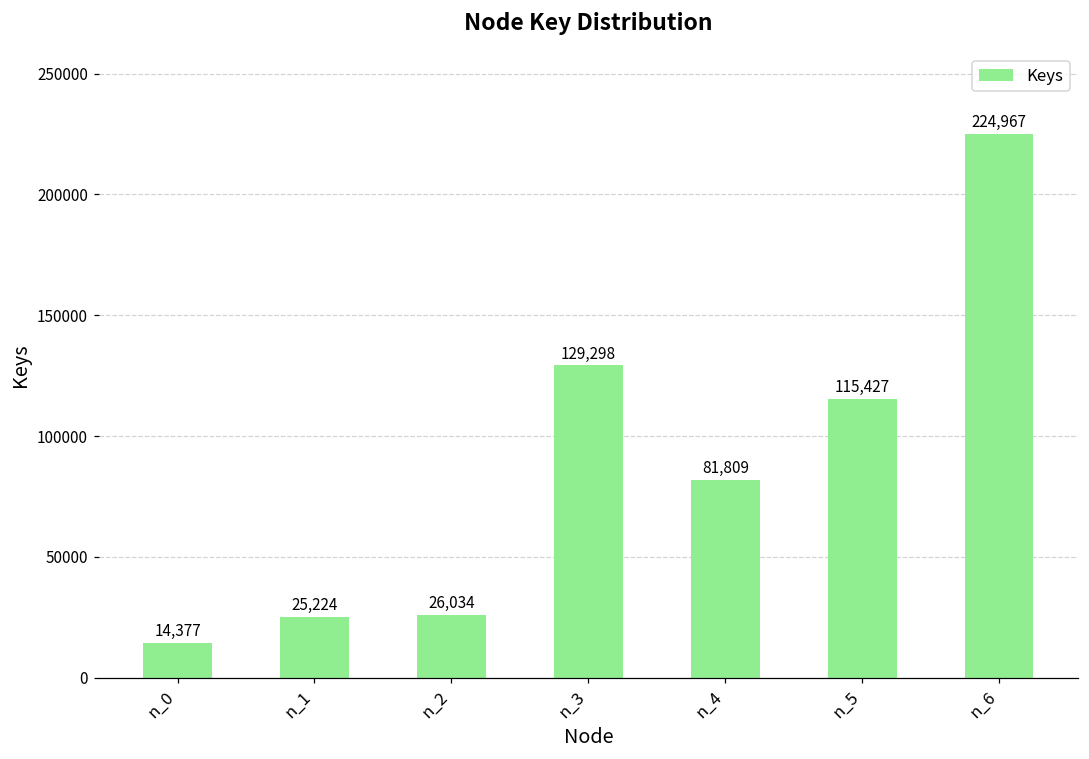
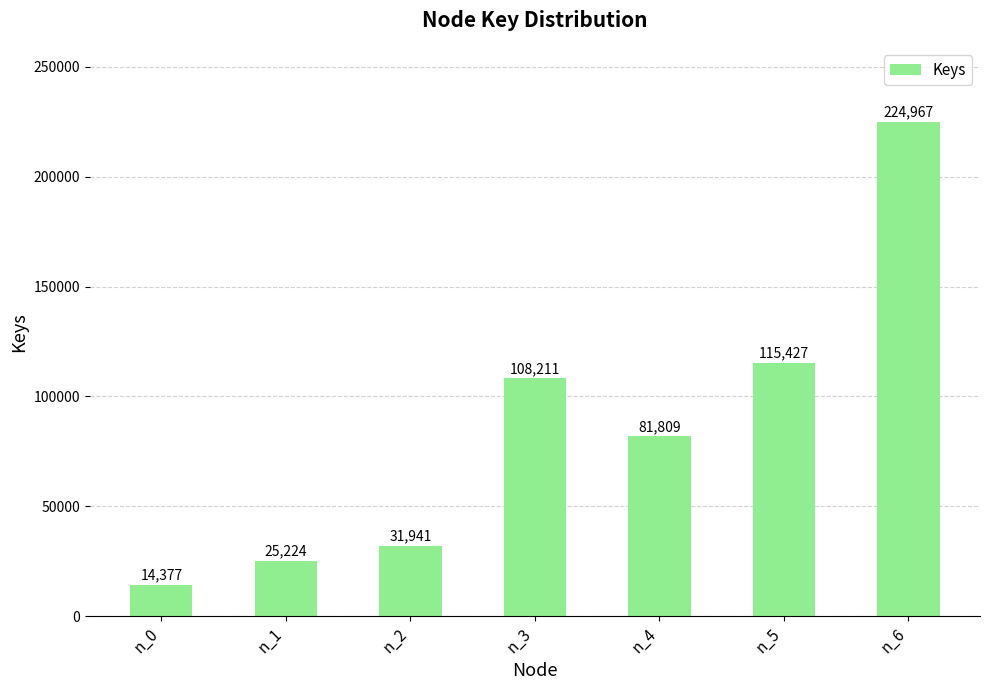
n_2: 26,034 -> 31,941
n_3: 129,298 -> 108,211
